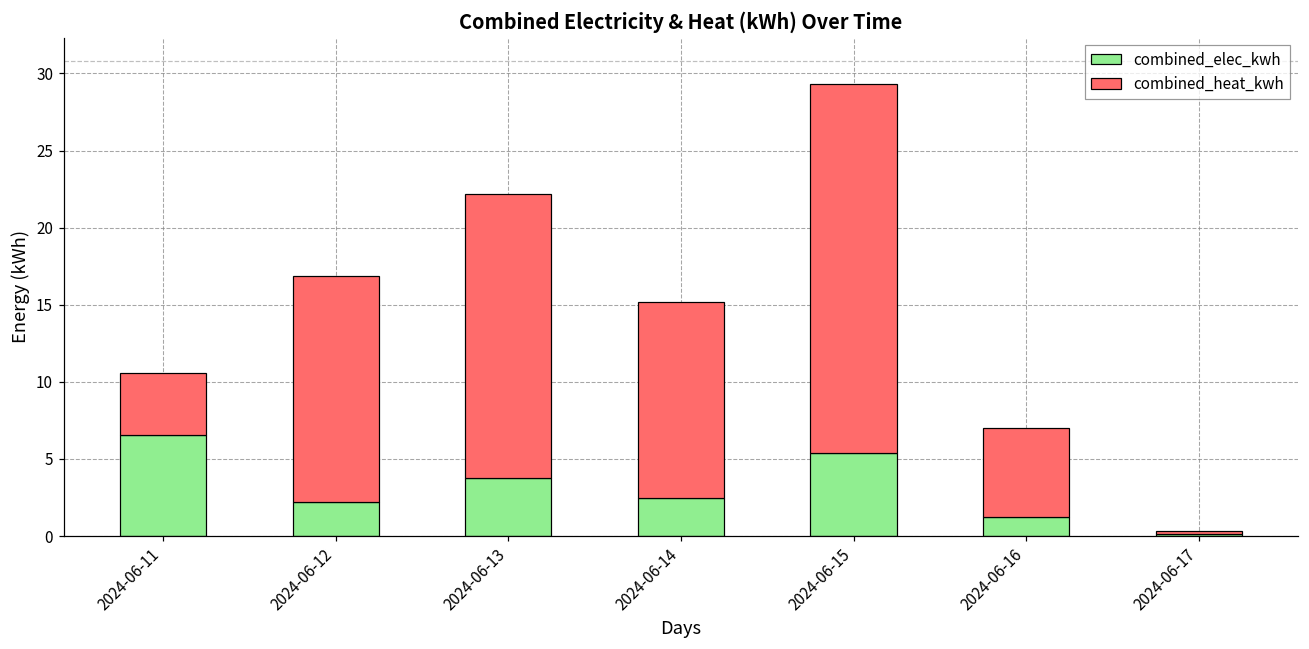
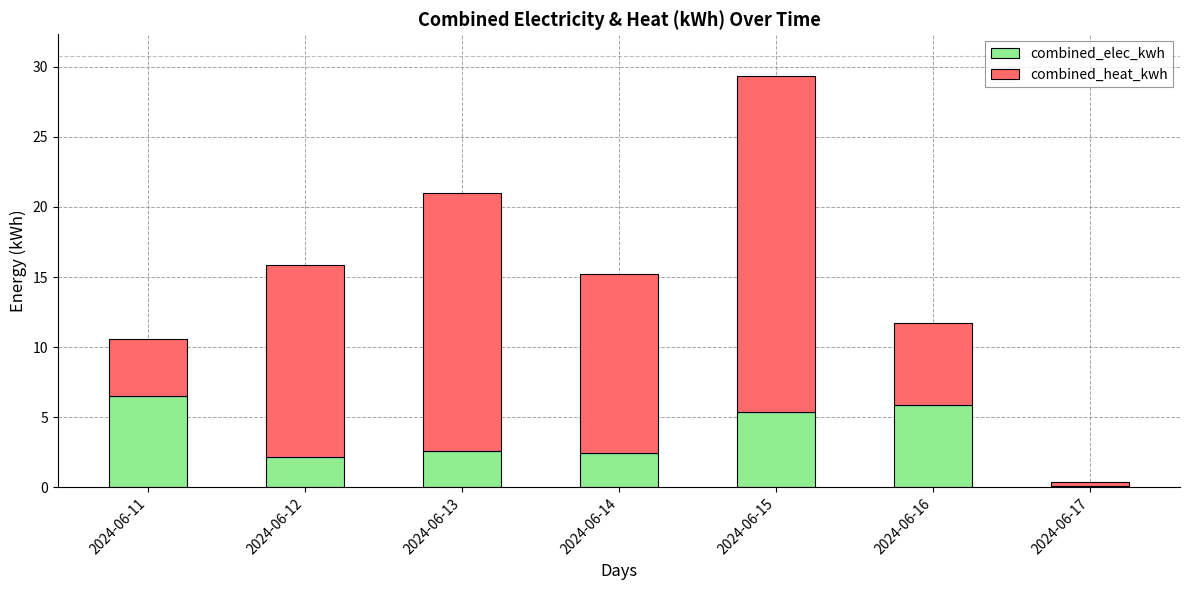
combined_heat_kwh, 2024-06-12: 14.7 -> 13.7
combined_elec_kwh, 2024-06-13: 3.7 -> 2.6
combined_elec_kwh, 2024-06-16: 1.2 -> 5.9
